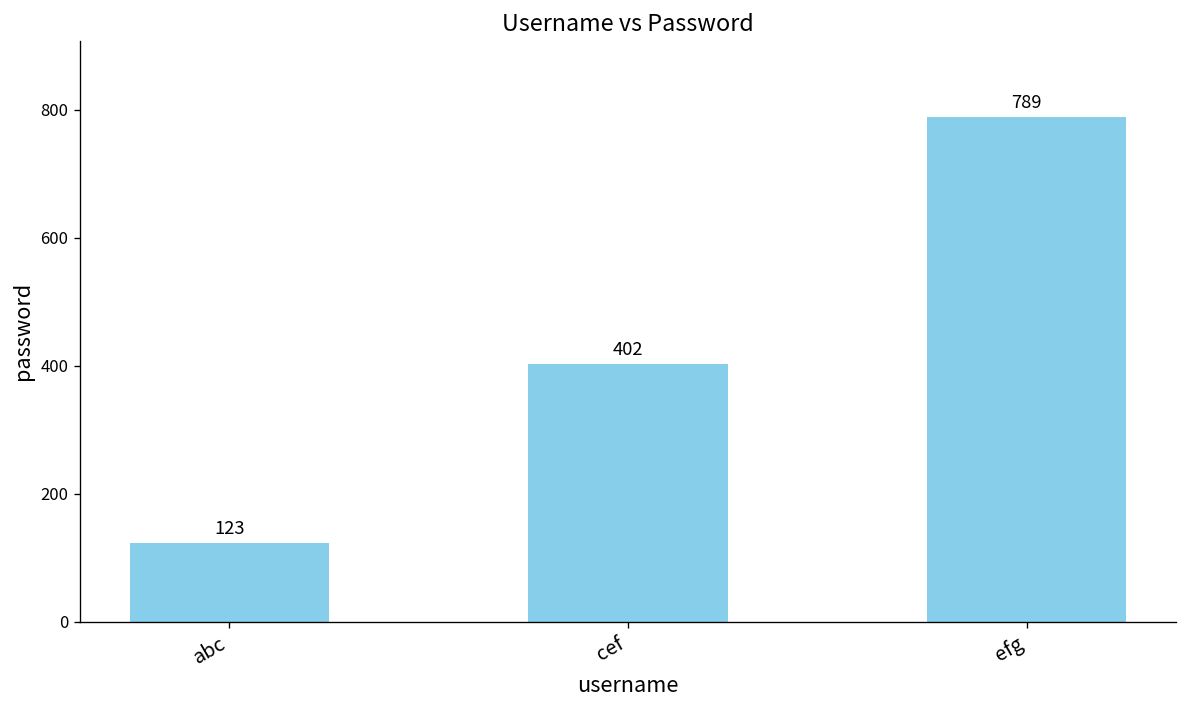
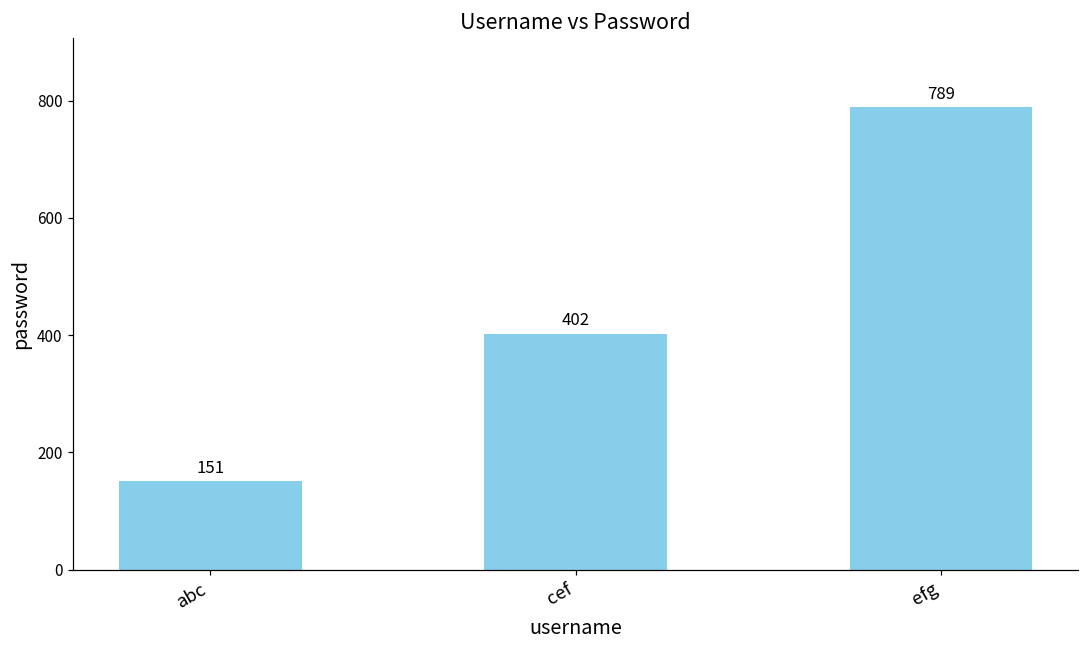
abc: 123 -> 151
